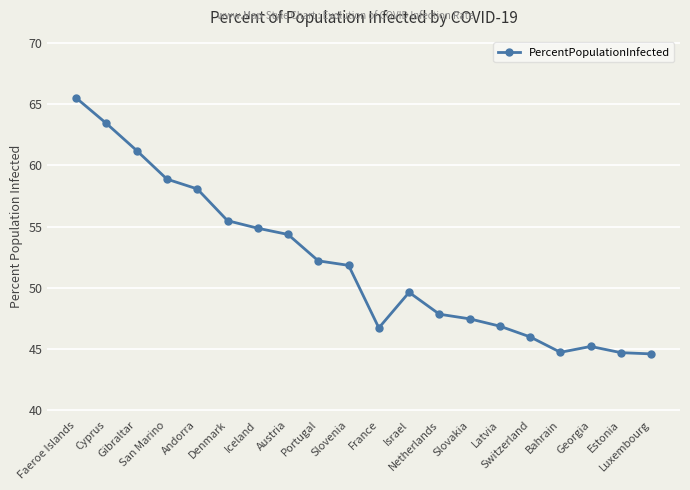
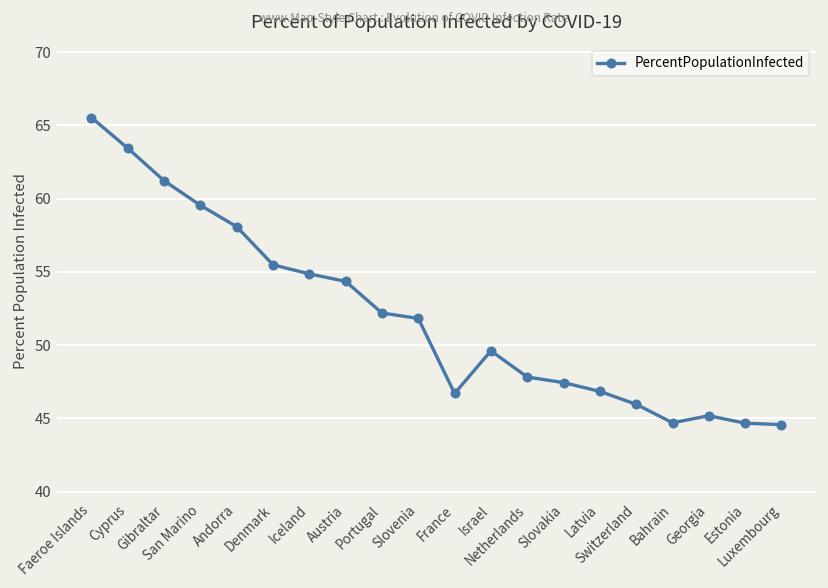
San Marino: 58.9 -> 59.5
